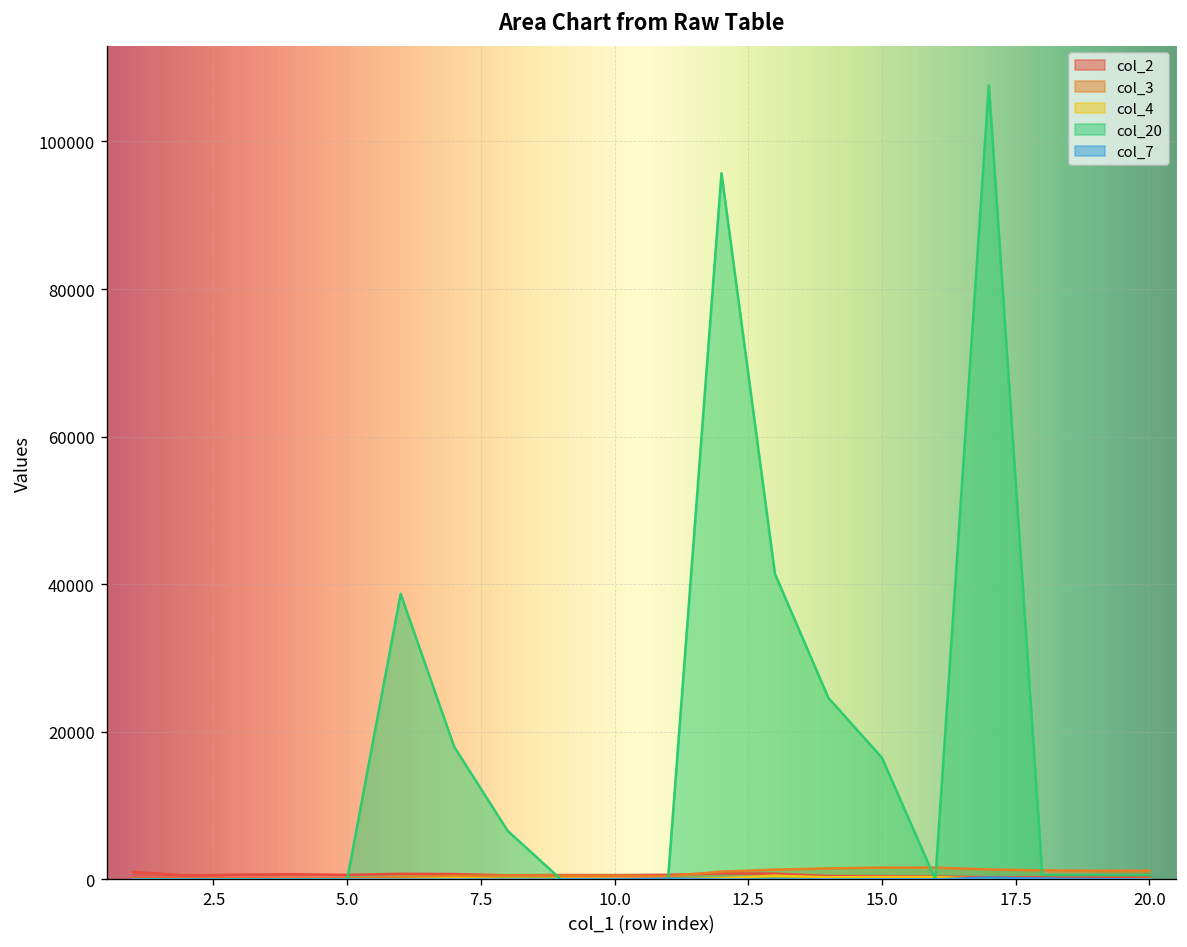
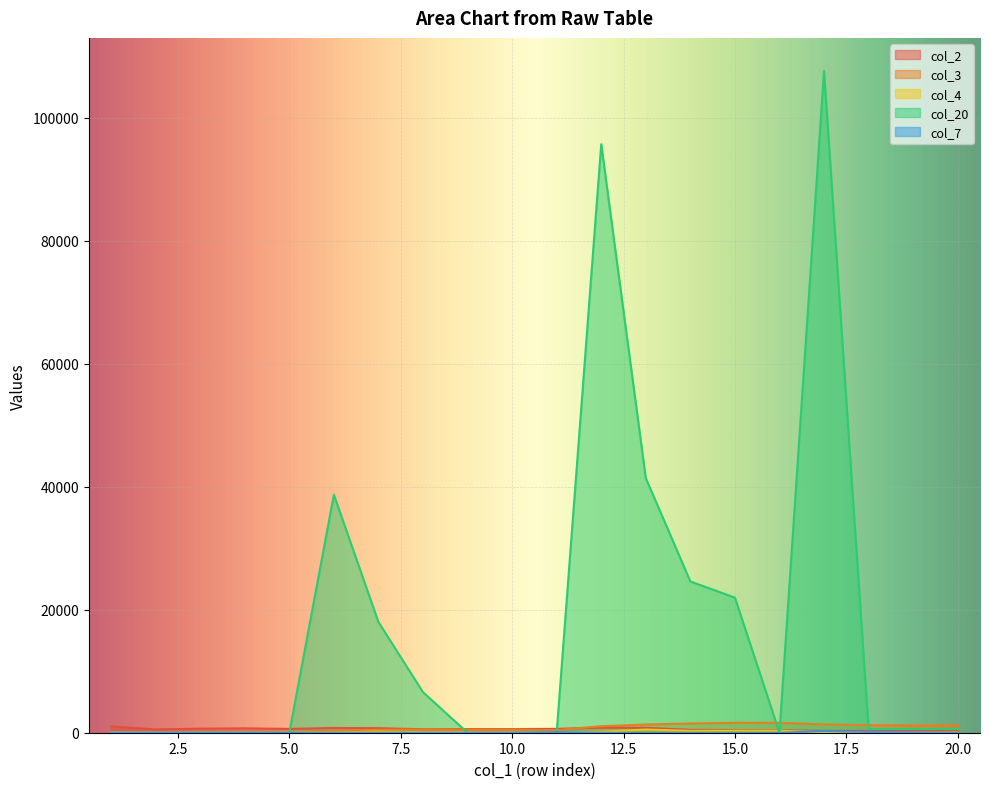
col_20, 15.0: 17000 -> 22000
